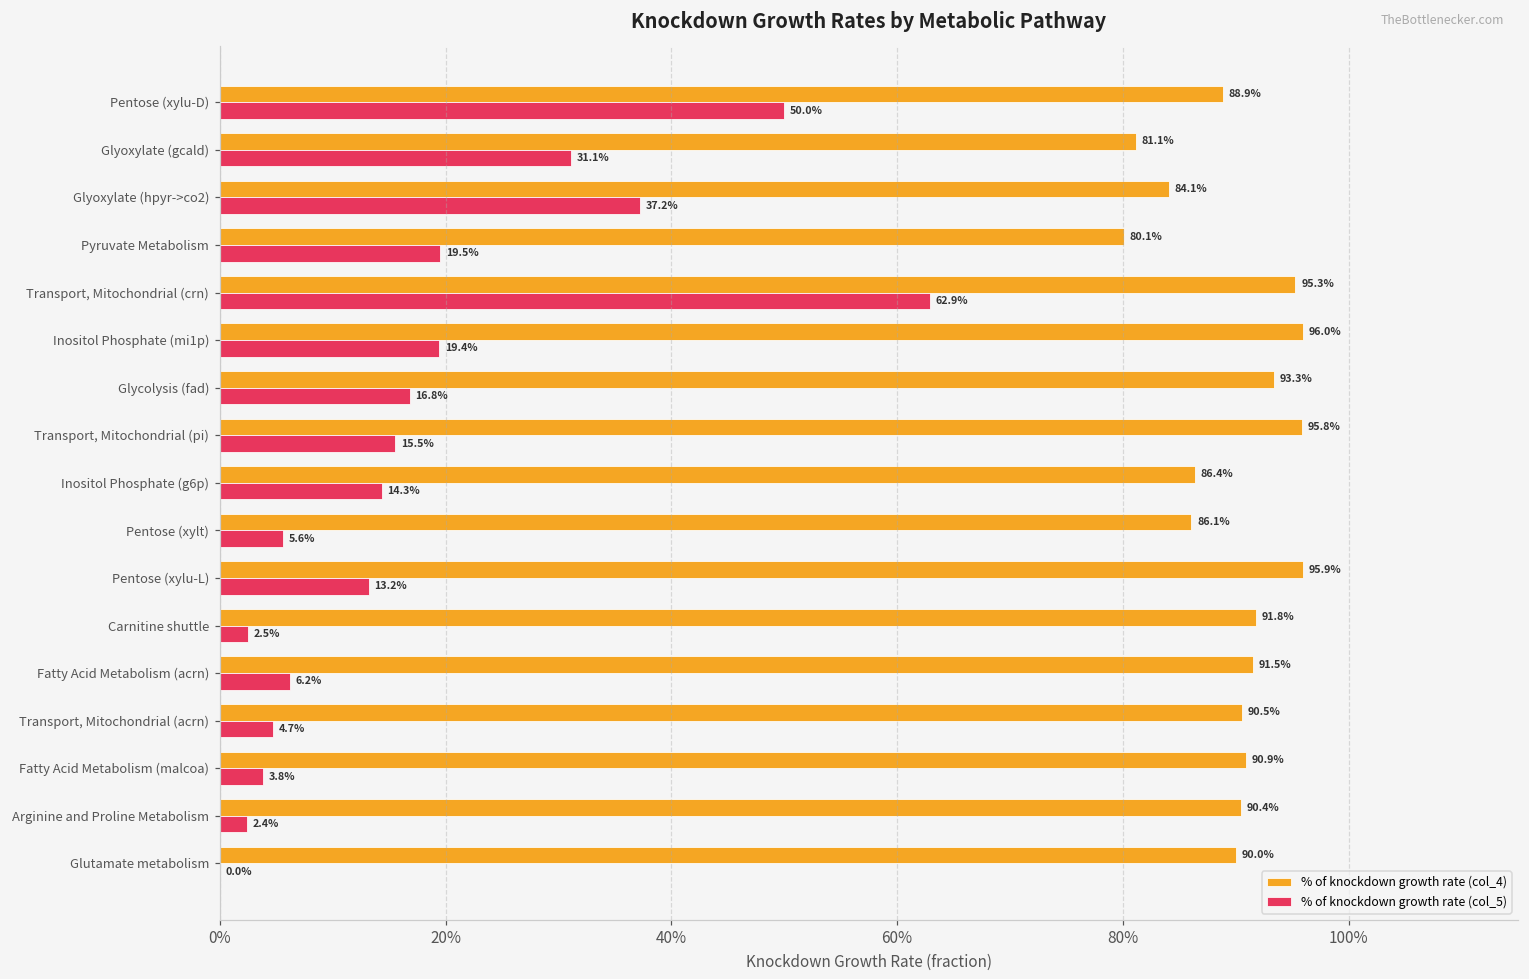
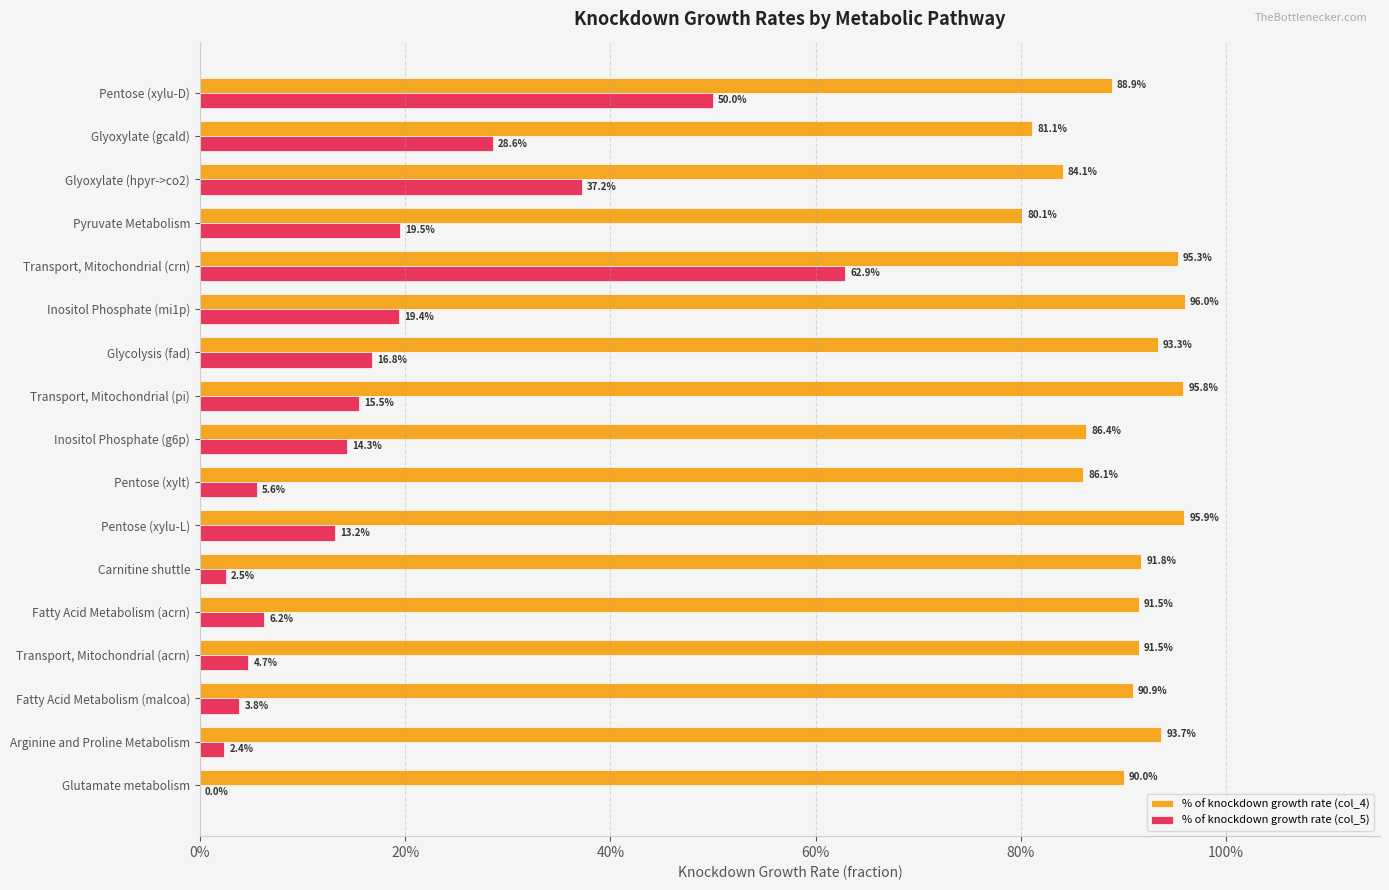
% of knockdown growth rate (col_5), Glyoxylate (gcald): 31.1% -> 28.6%
% of knockdown growth rate (col_4), Transport, Mitochondrial (acrn): 90.5% -> 91.5%
% of knockdown growth rate (col_4), Arginine and Proline Metabolism: 90.4% -> 93.7%
